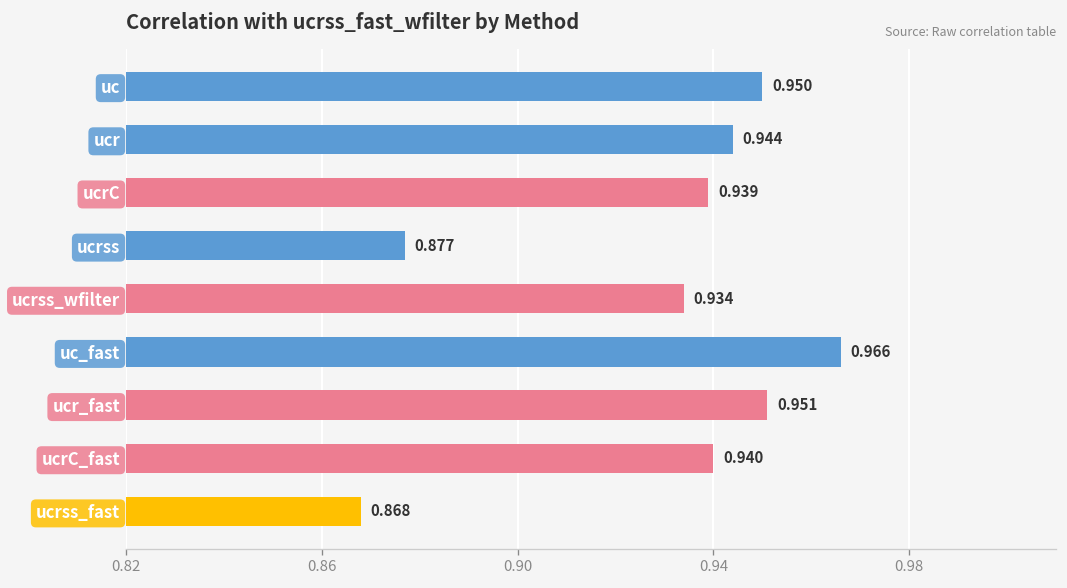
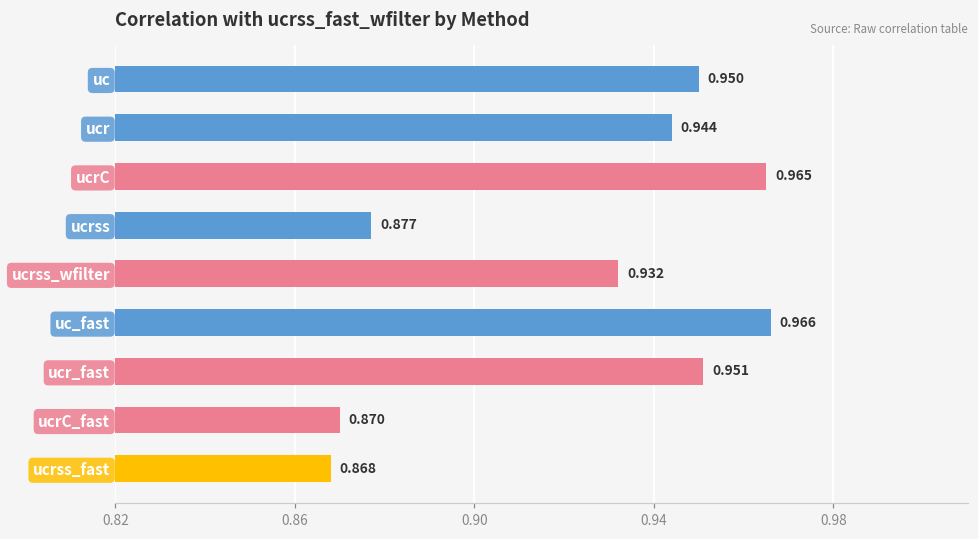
ucrC: 0.939 -> 0.965
ucrss_wfilter: 0.934 -> 0.932
ucrC_fast: 0.940 -> 0.870
